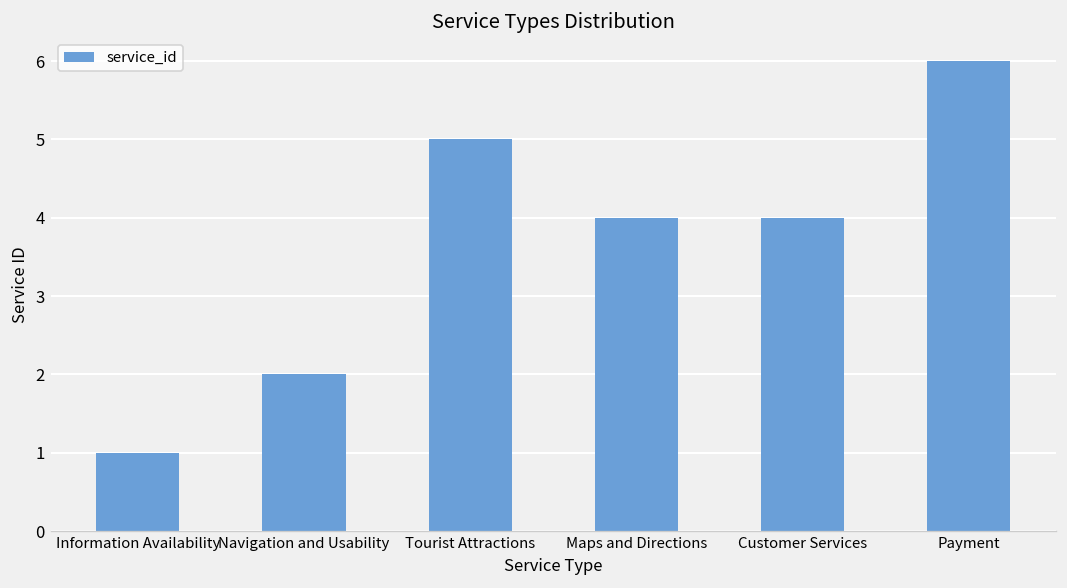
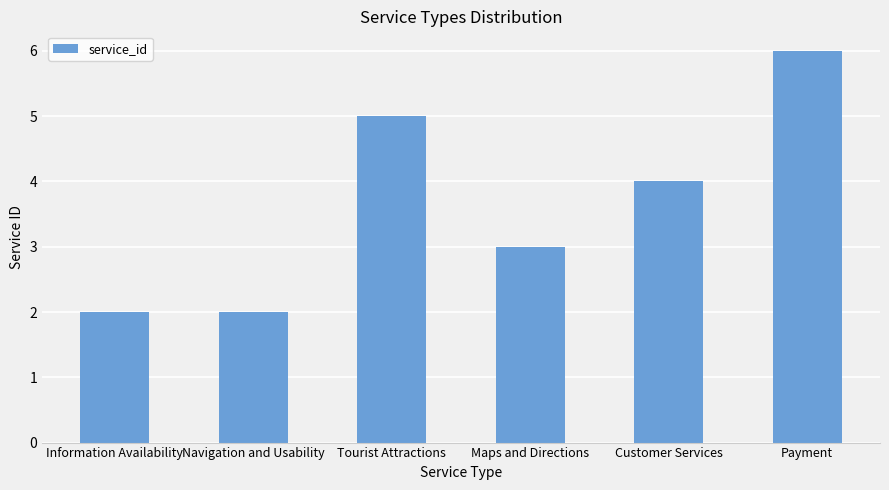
Information Availability: 1 -> 2
Maps and Directions: 4 -> 3
